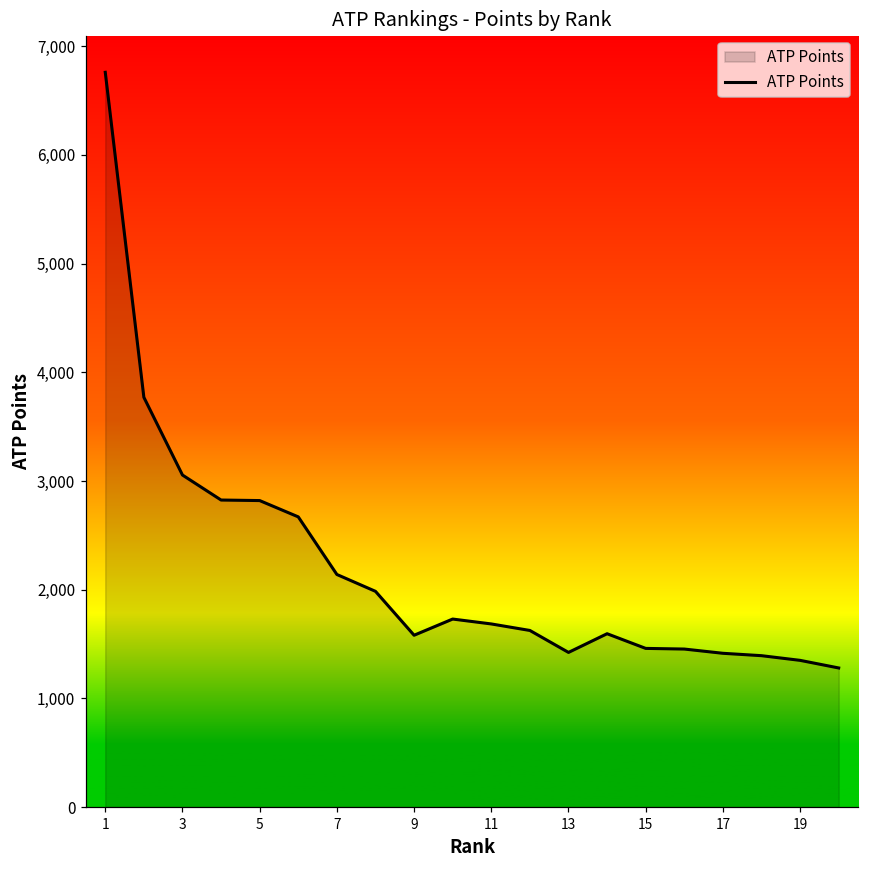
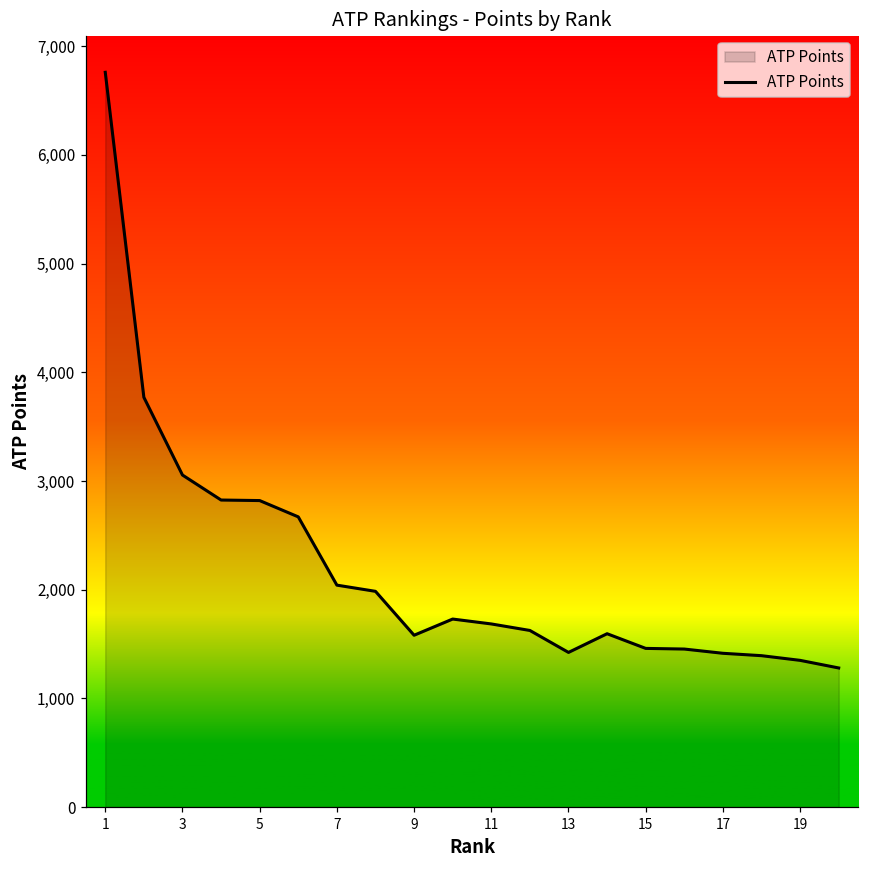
7: 2,100 -> 2,000
